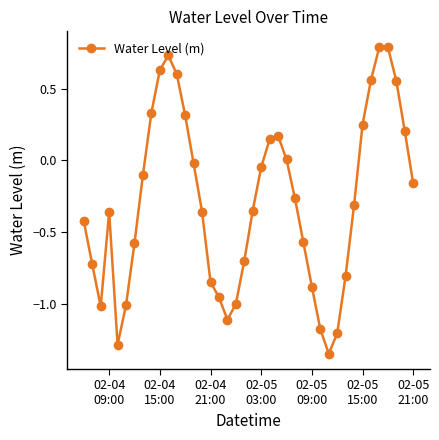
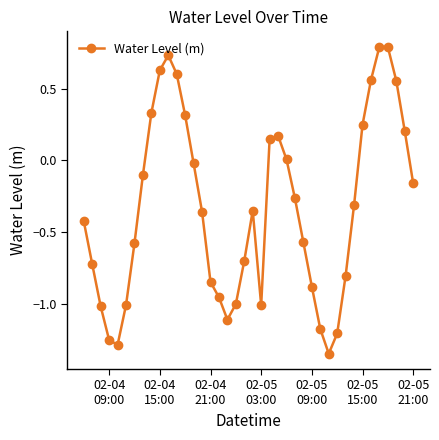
02-04 09:00: -0.36 -> -1.26
02-05 03:00: -0.05 -> -1.01
